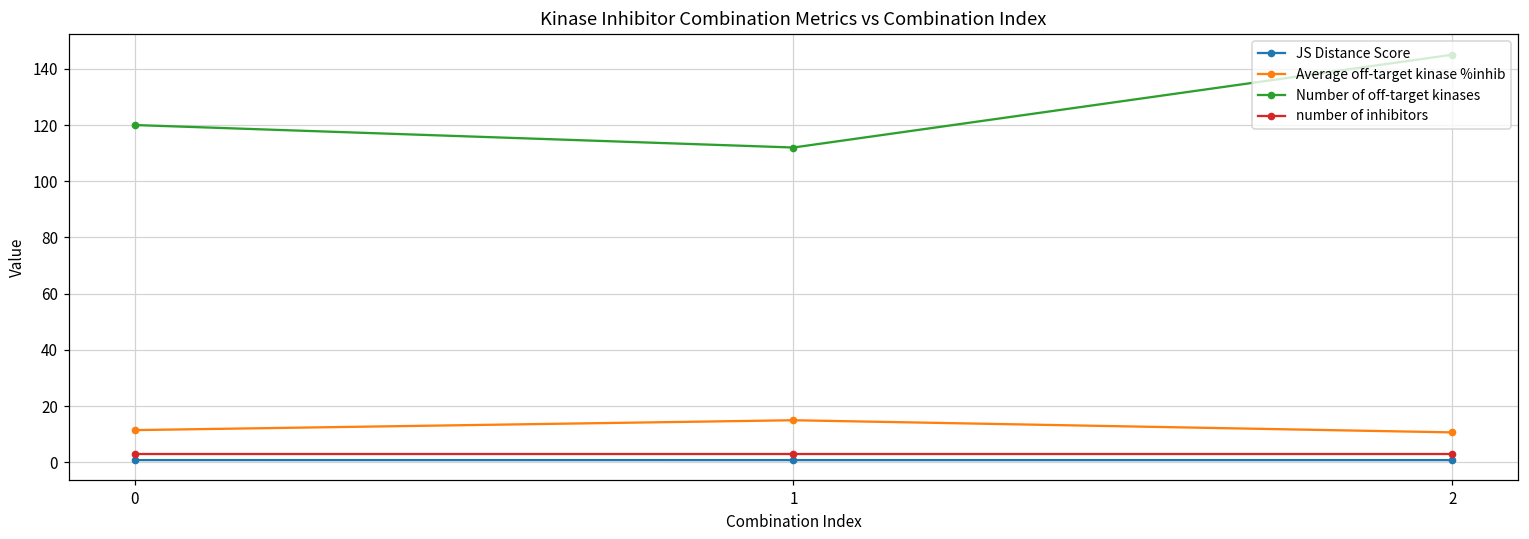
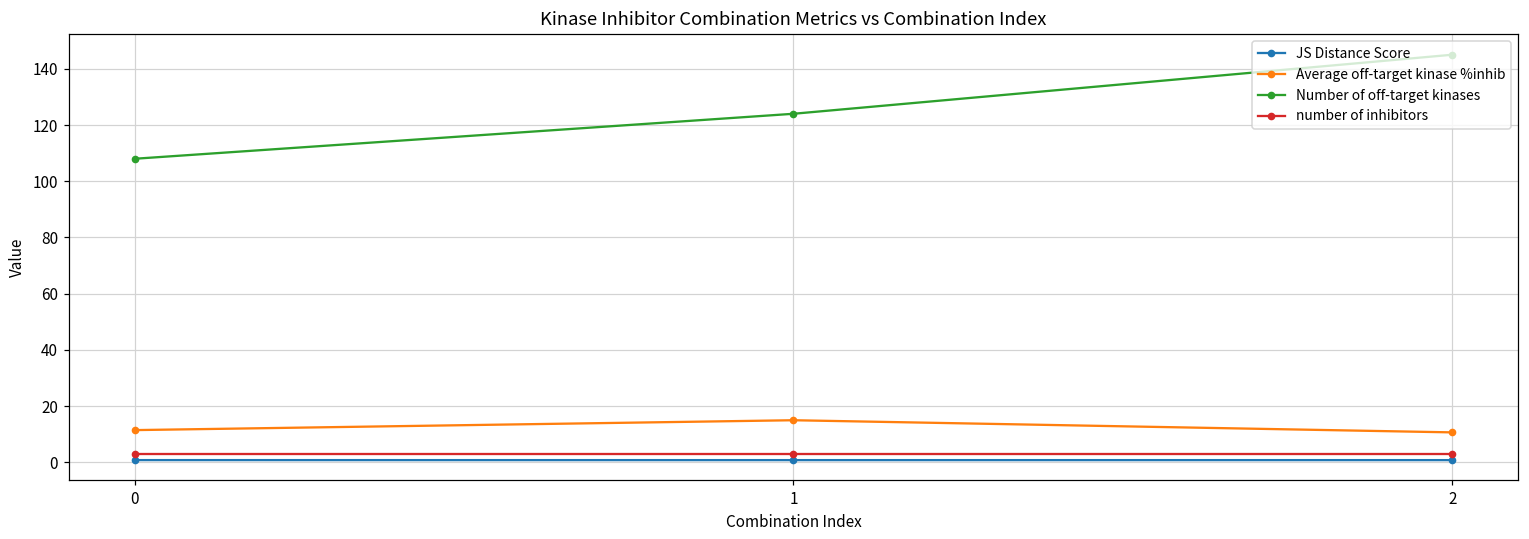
Number of off-target kinases, 0: 120 -> 108
Number of off-target kinases, 1: 112 -> 124
